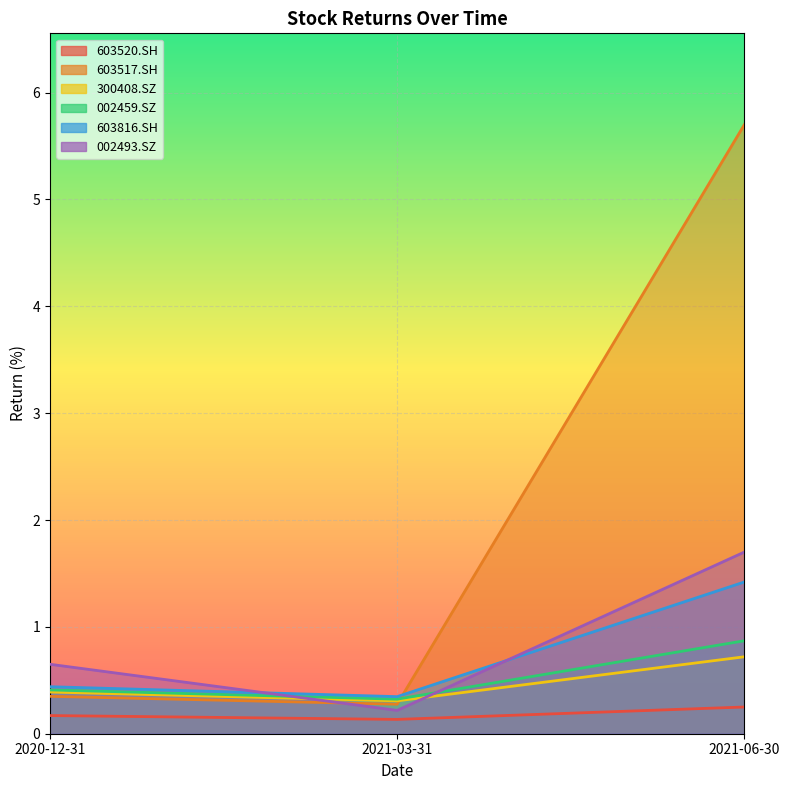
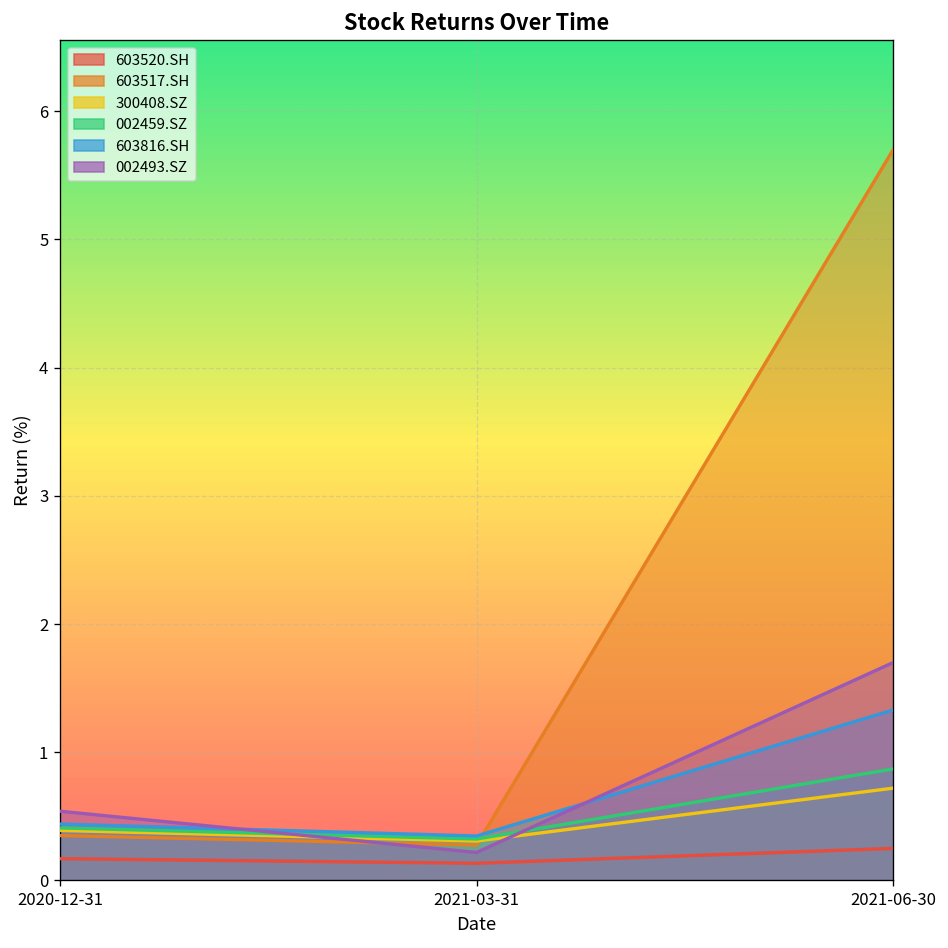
002493.SZ, 2020-12-31: 0.65 -> 0.54
603816.SH, 2021-06-30: 1.42 -> 1.33
